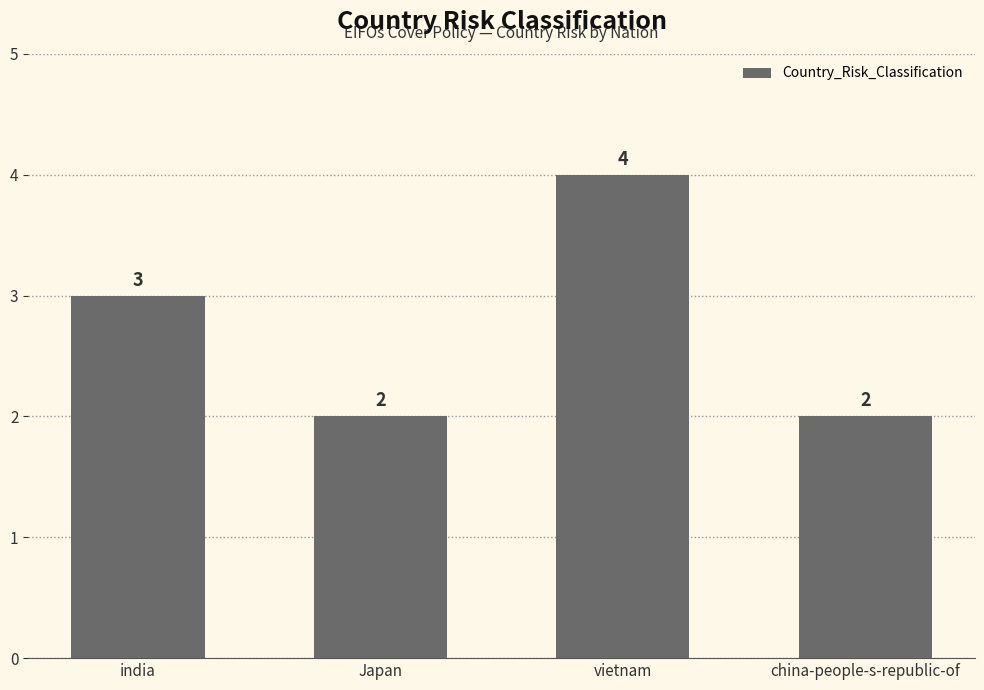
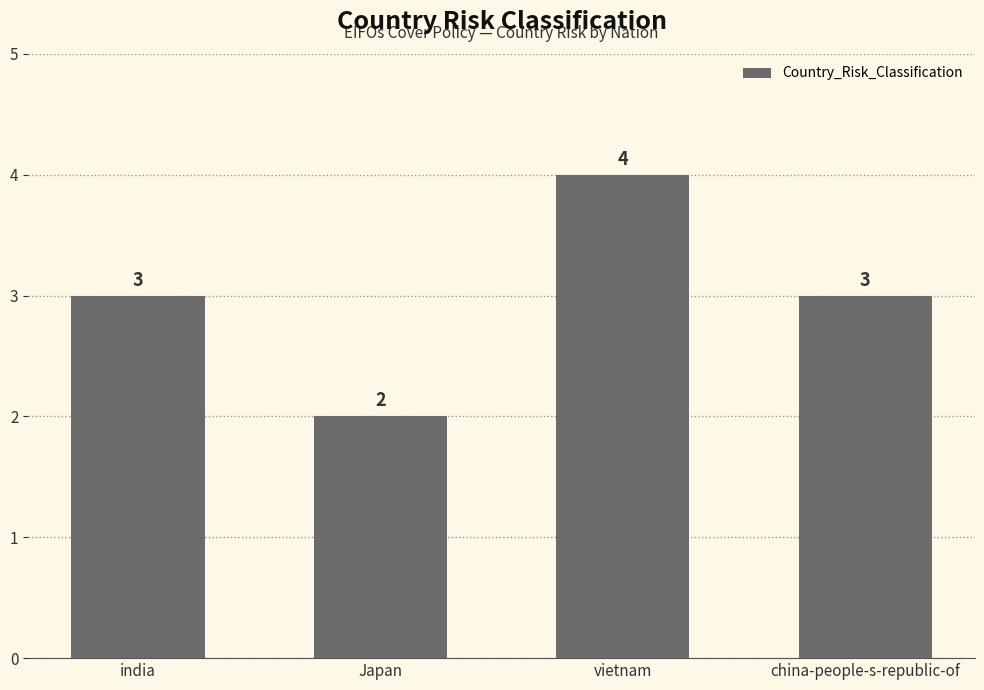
china-people-s-republic-of: 2 -> 3
